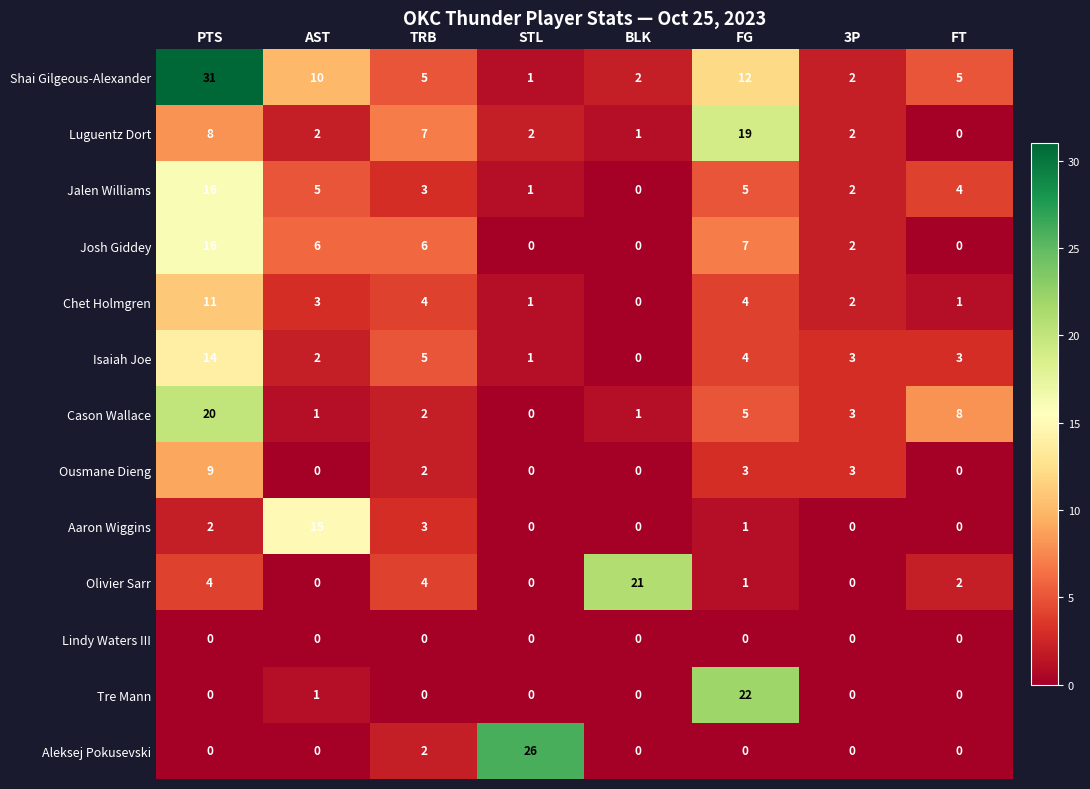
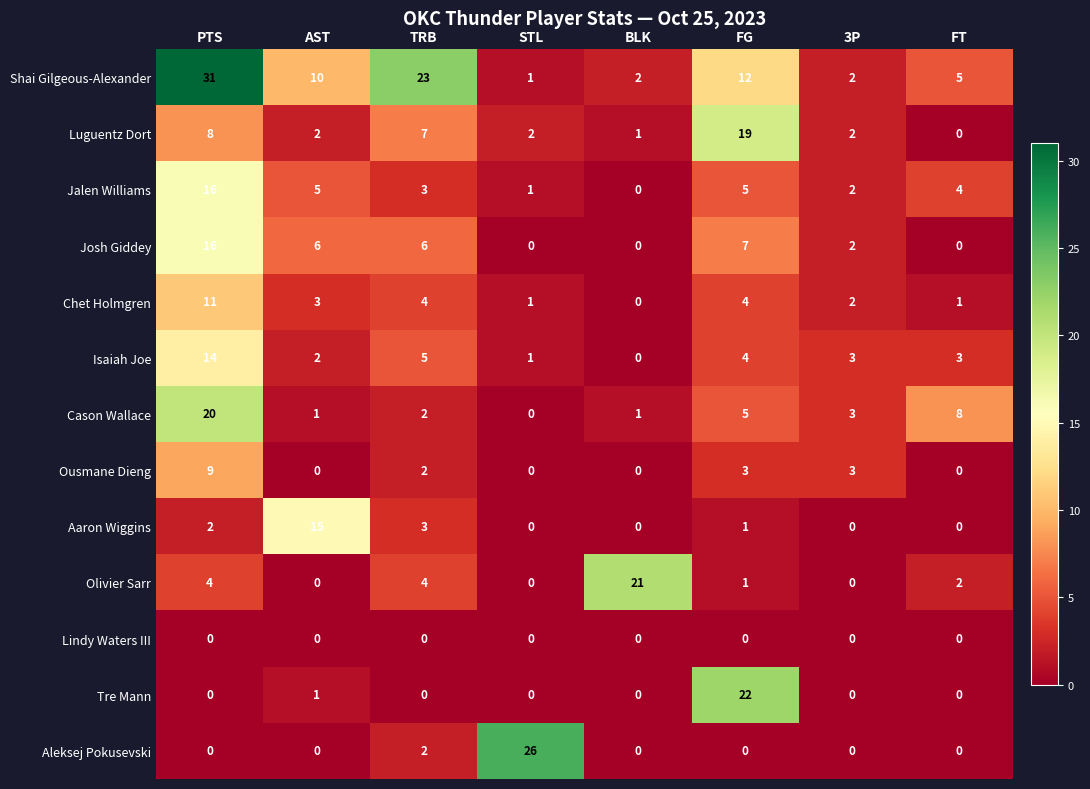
Shai Gilgeous-Alexander, TRB: 5 -> 23
